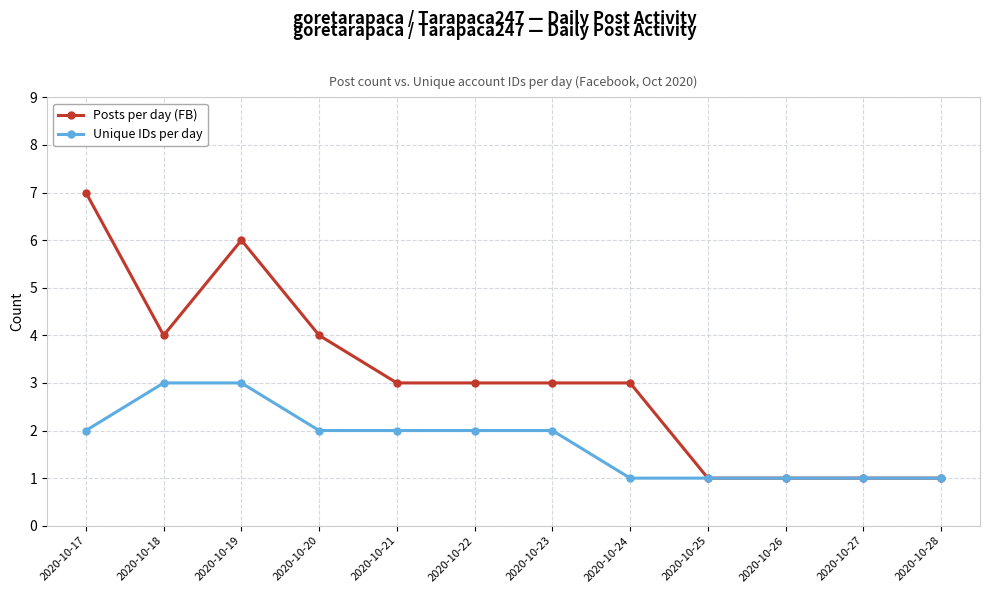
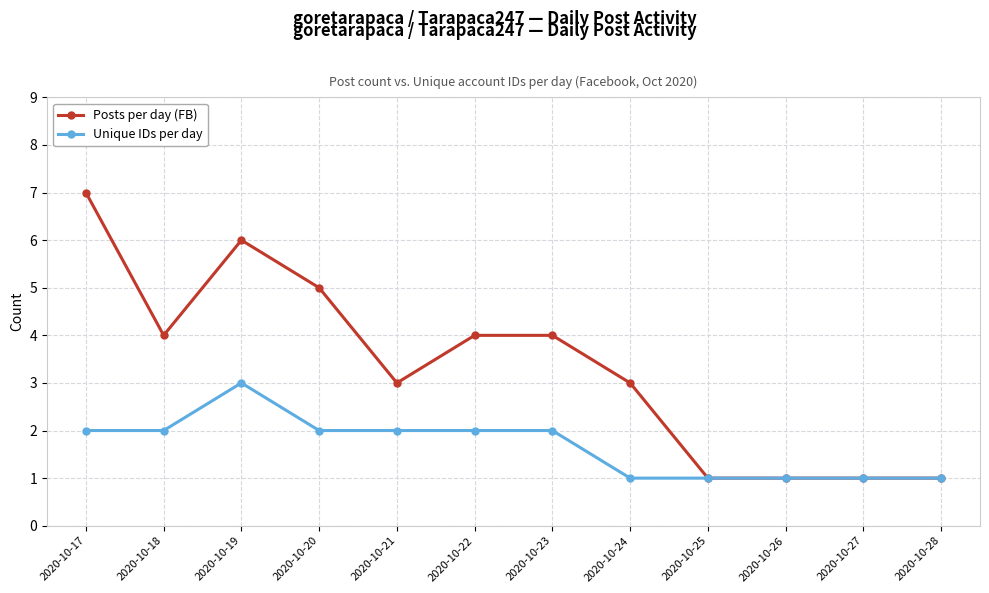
Unique IDs per day, 2020-10-18: 3 -> 2
Posts per day (FB), 2020-10-20: 4 -> 5
Posts per day (FB), 2020-10-22: 3 -> 4
Posts per day (FB), 2020-10-23: 3 -> 4
